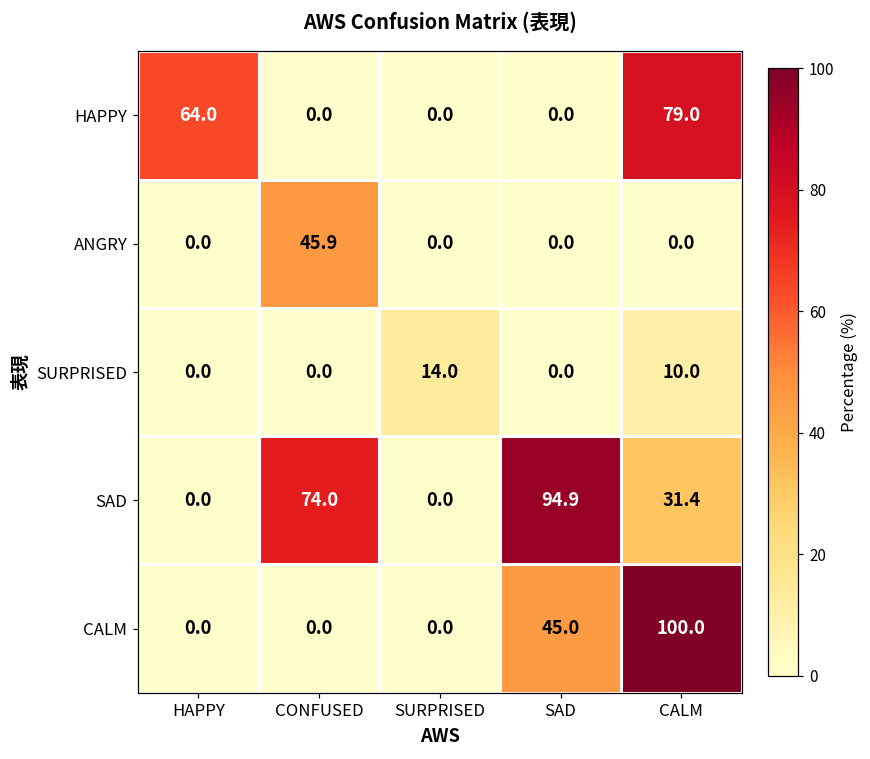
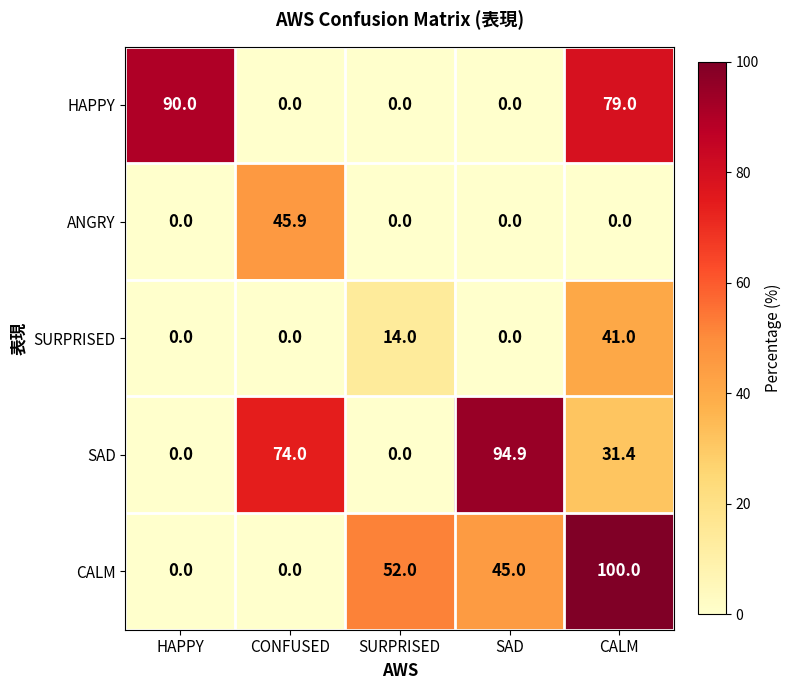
HAPPY, HAPPY: 64.0 -> 90.0
SURPRISED, CALM: 10.0 -> 41.0
CALM, SURPRISED: 0.0 -> 52.0
